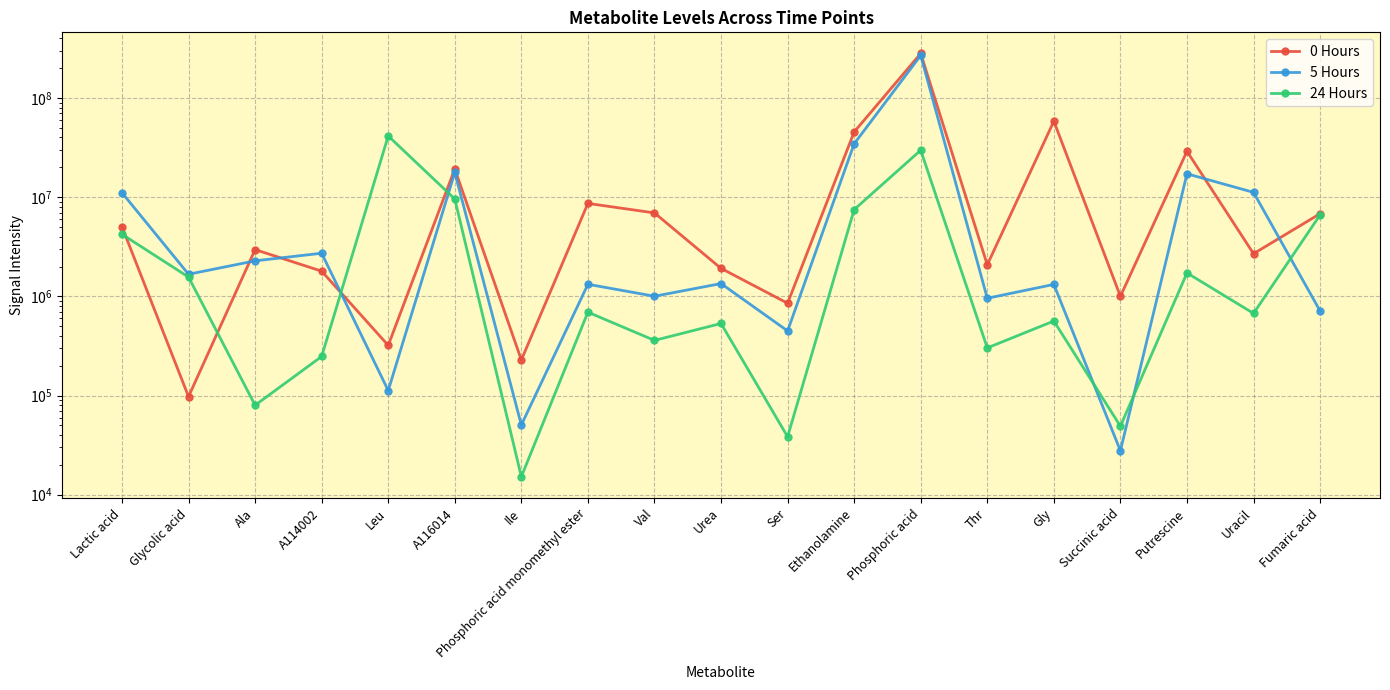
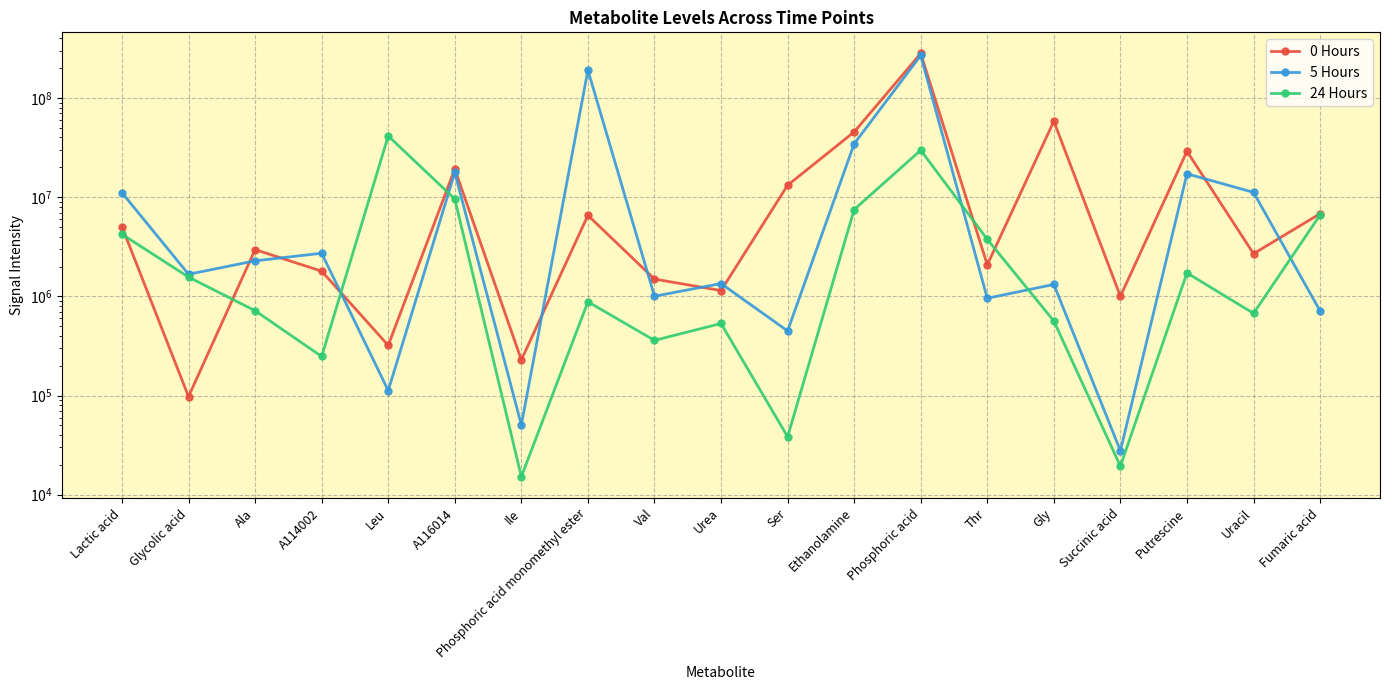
24 Hours, Ala: 80000 -> 700000
0 Hours, Phosphoric acid monomethyl ester: 9000000 -> 7000000
5 Hours, Phosphoric acid monomethyl ester: 1300000 -> 190000000
24 Hours, Phosphoric acid monomethyl ester: 700000 -> 900000
0 Hours, Val: 7000000 -> 1500000
0 Hours, Urea: 1900000 -> 1100000
0 Hours, Ser: 900000 -> 13000000
24 Hours, Thr: 300000 -> 3800000
24 Hours, Succinic acid: 50000 -> 19000
